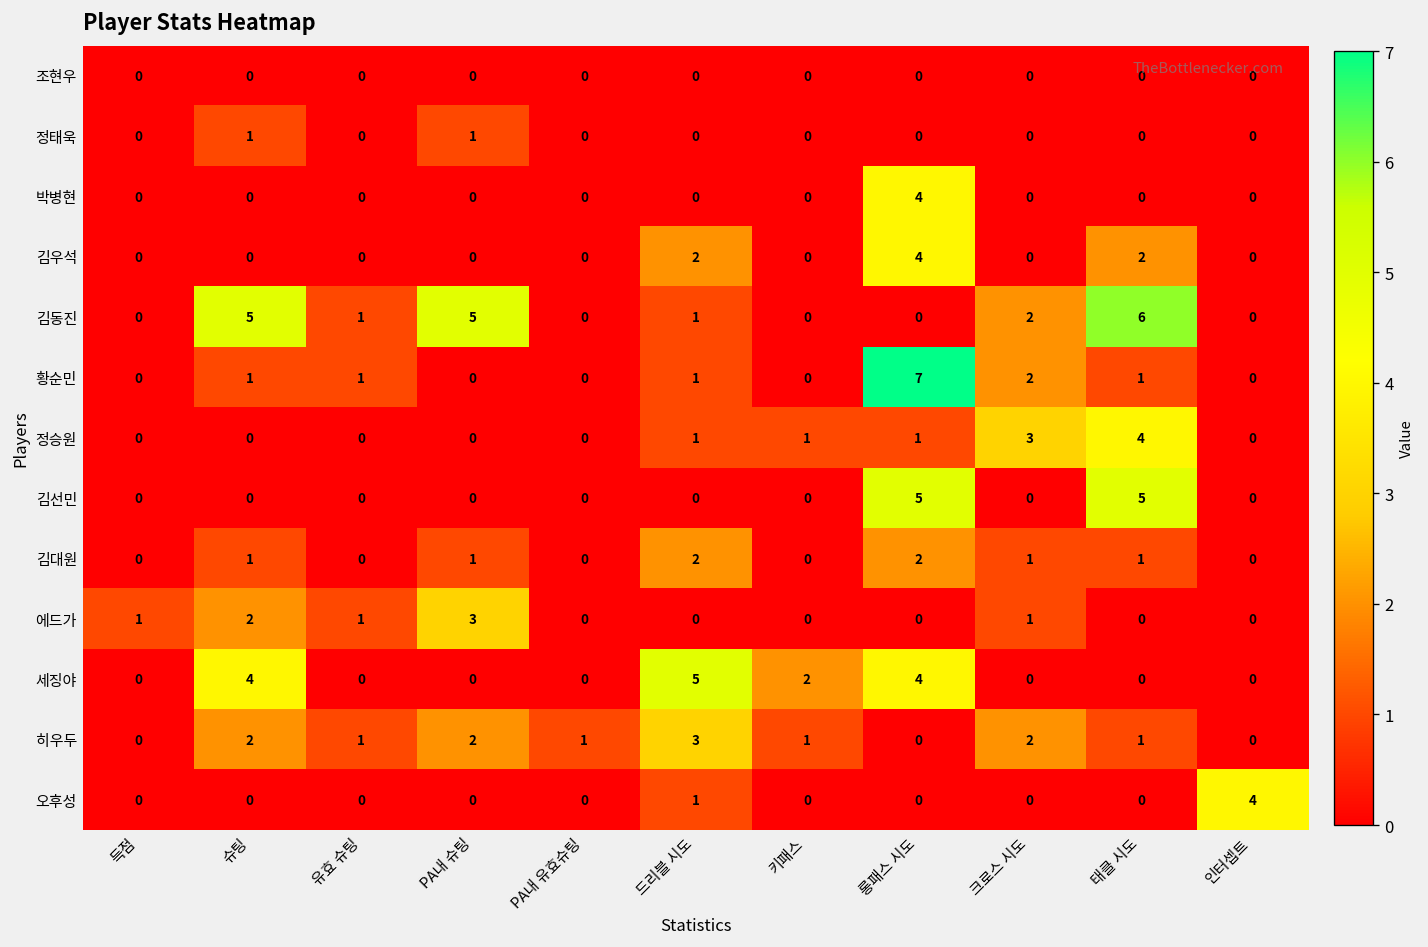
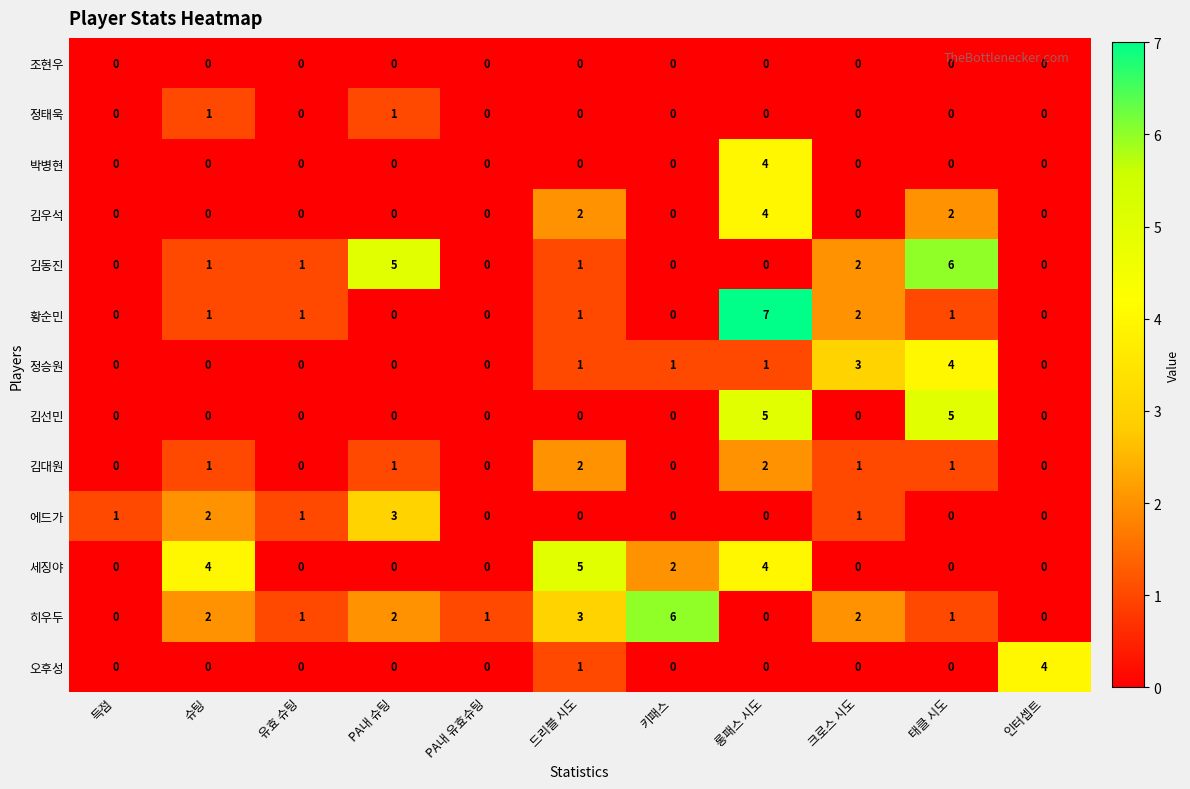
김동진, 슈팅: 5 -> 1
히우두, 키패스: 1 -> 6
